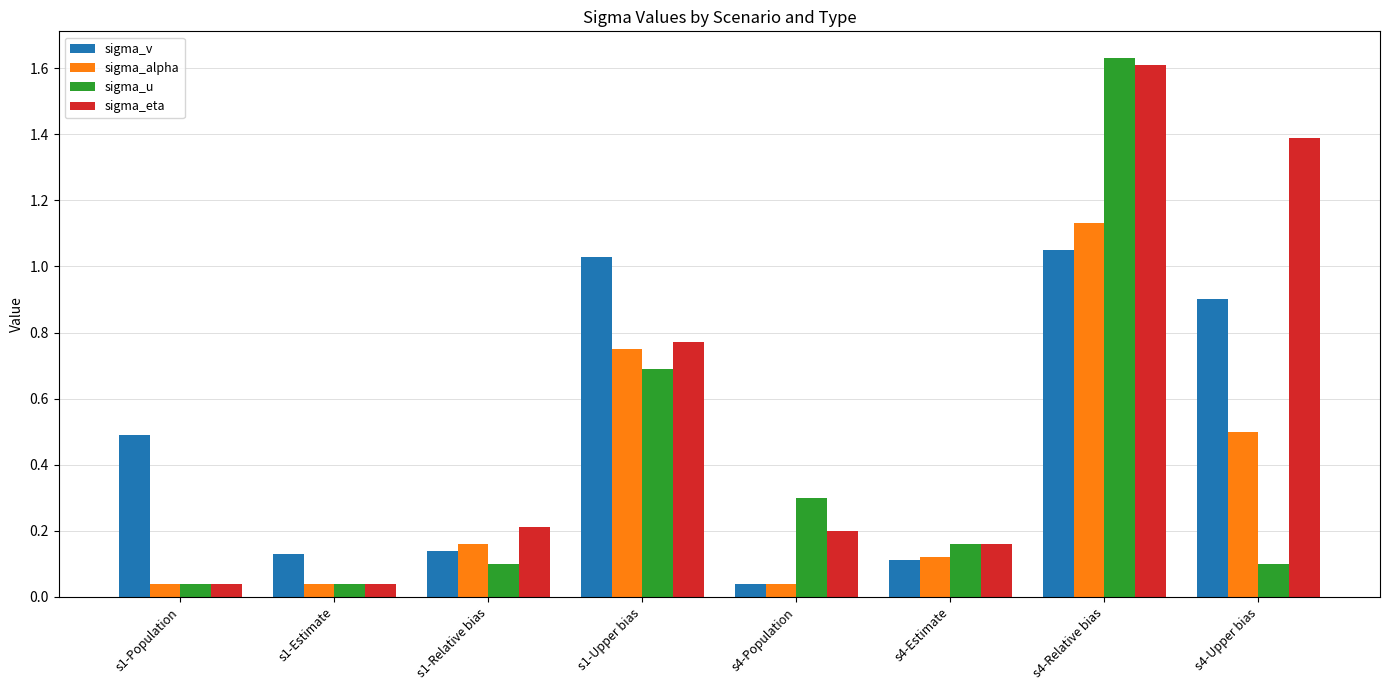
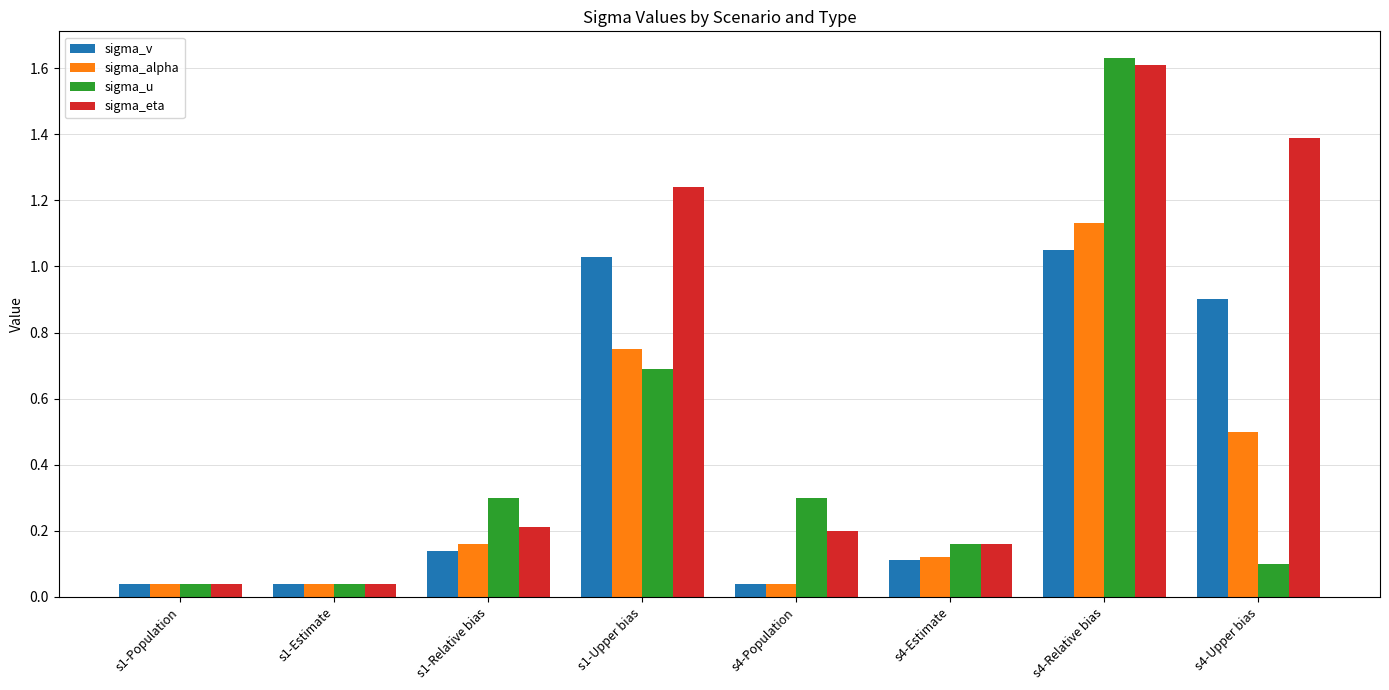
sigma_v, s1-Population: 0.49 -> 0.04
sigma_v, s1-Estimate: 0.13 -> 0.04
sigma_u, s1-Relative bias: 0.1 -> 0.3
sigma_eta, s1-Upper bias: 0.77 -> 1.24
